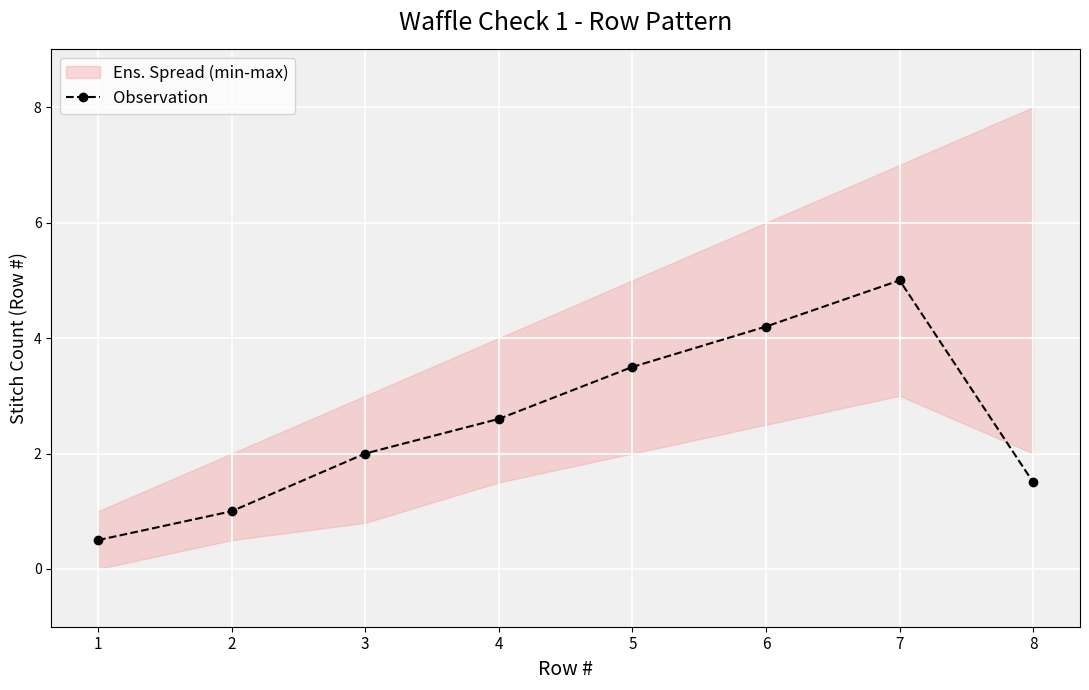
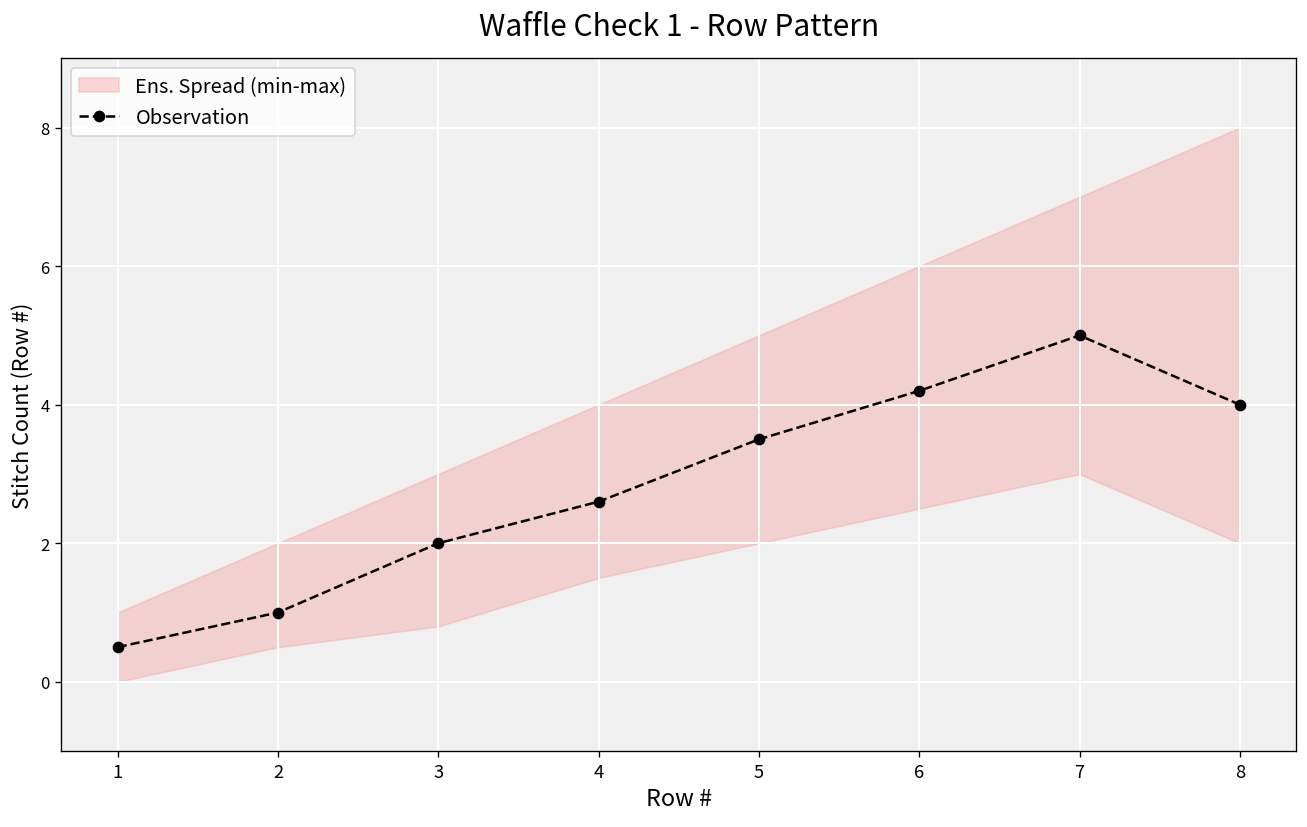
Observation, 8: 1.5 -> 4.0
